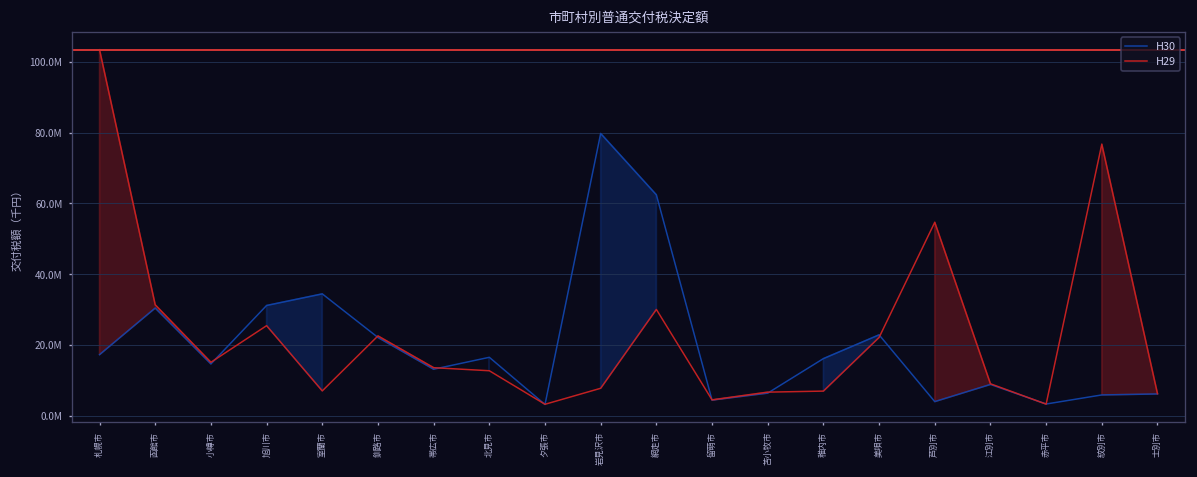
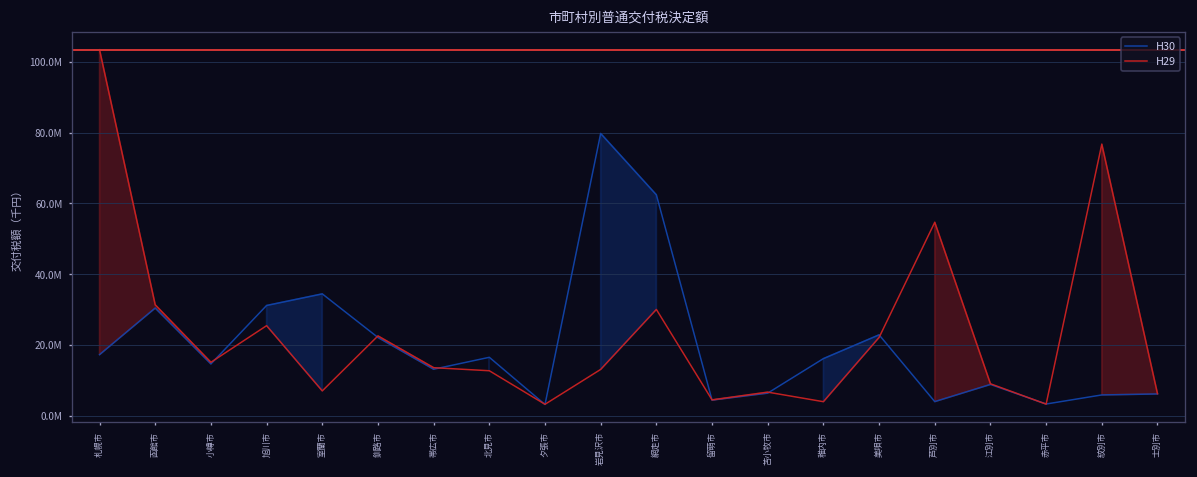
H29, 岩見沢市: 8000000 -> 13000000
H29, 稚内市: 7000000 -> 4000000
